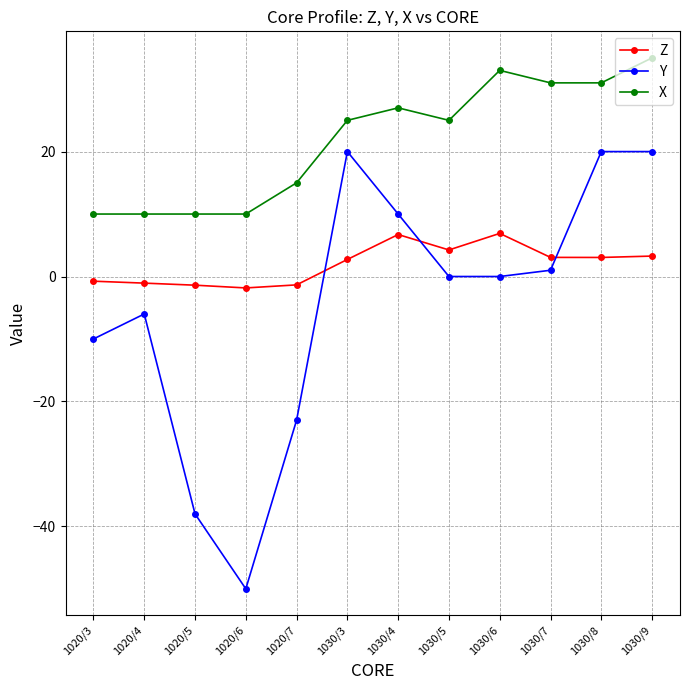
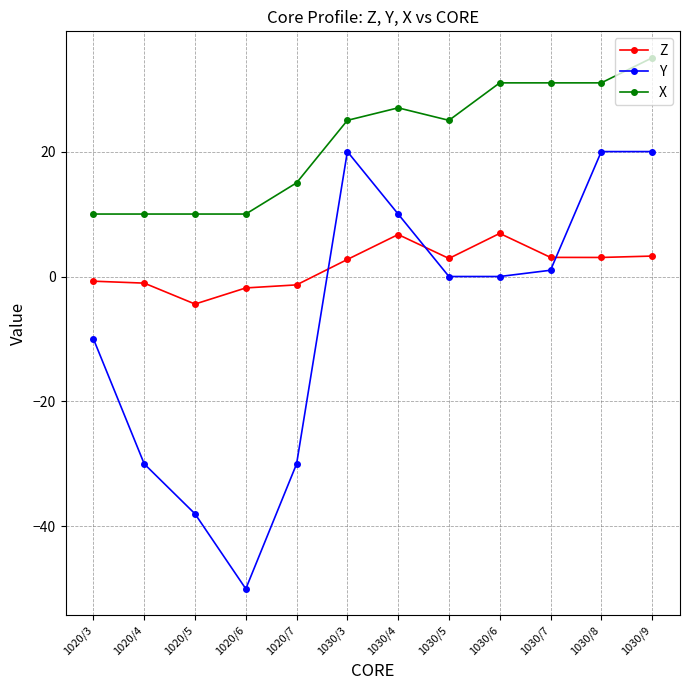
Y, 1020/4: -6 -> -30
Z, 1020/5: -1 -> -4
Y, 1020/7: -23 -> -30
Z, 1030/5: 4 -> 3
X, 1030/6: 33 -> 31
